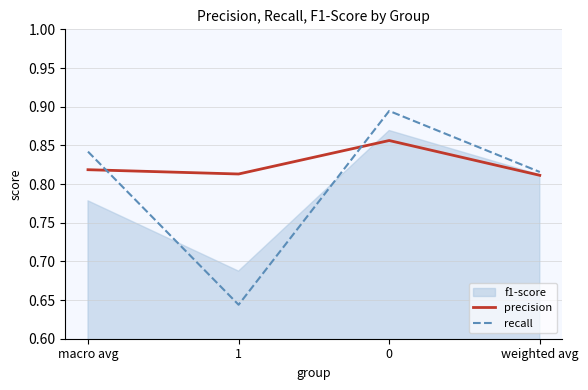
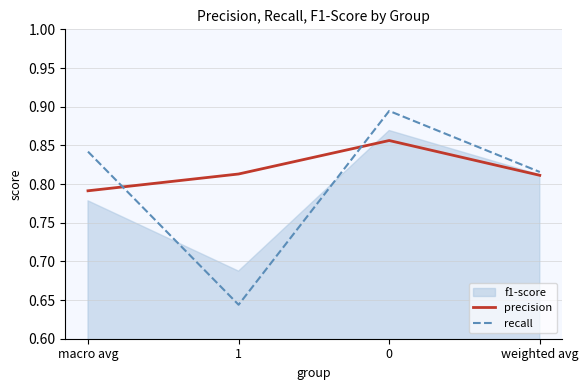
precision, macro avg: 0.82 -> 0.79
